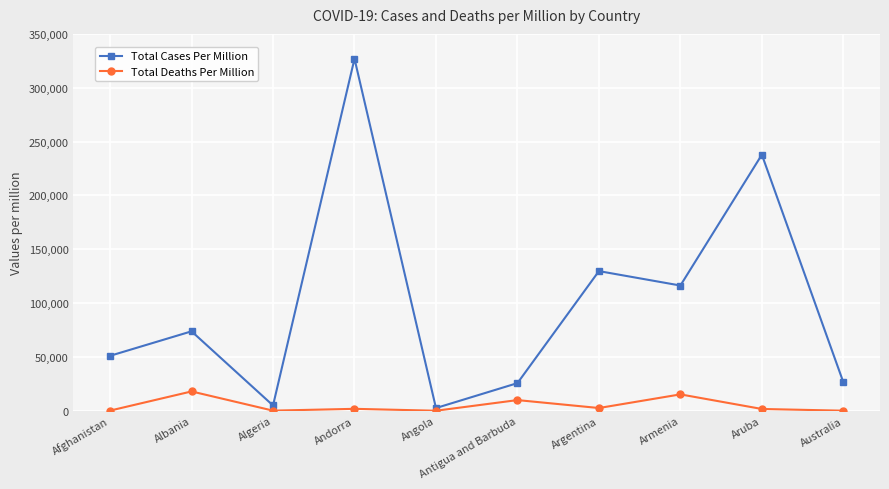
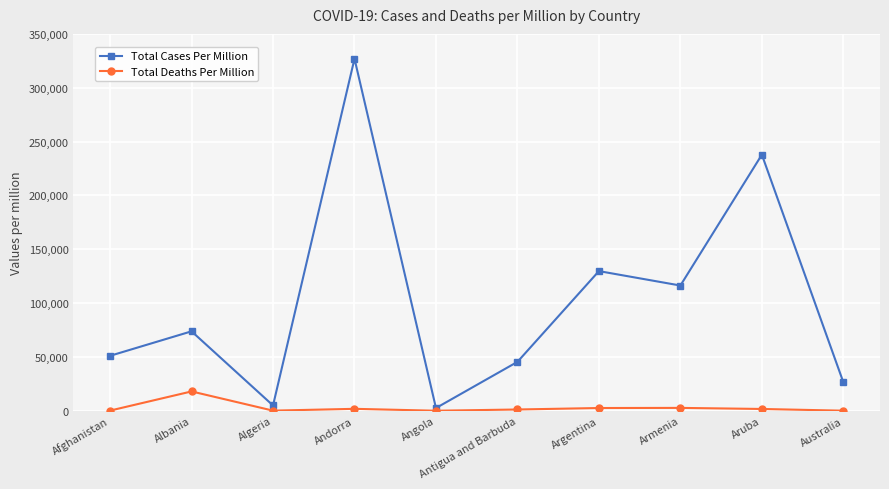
Total Cases Per Million, Antigua and Barbuda: 26,000 -> 45,000
Total Deaths Per Million, Antigua and Barbuda: 10,000 -> 1,000
Total Deaths Per Million, Armenia: 15,000 -> 3,000
